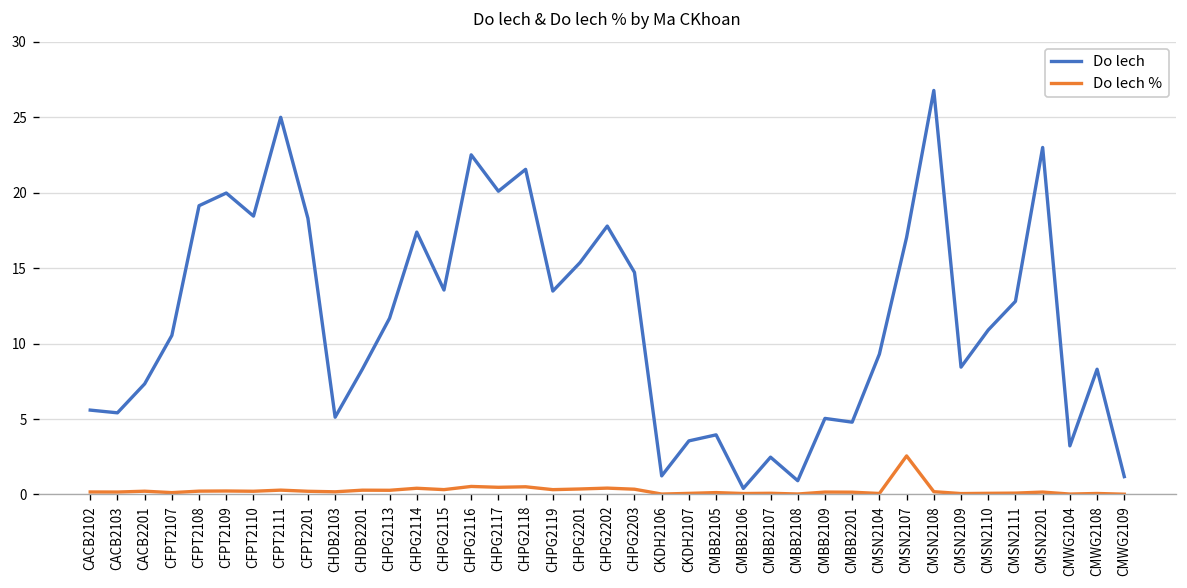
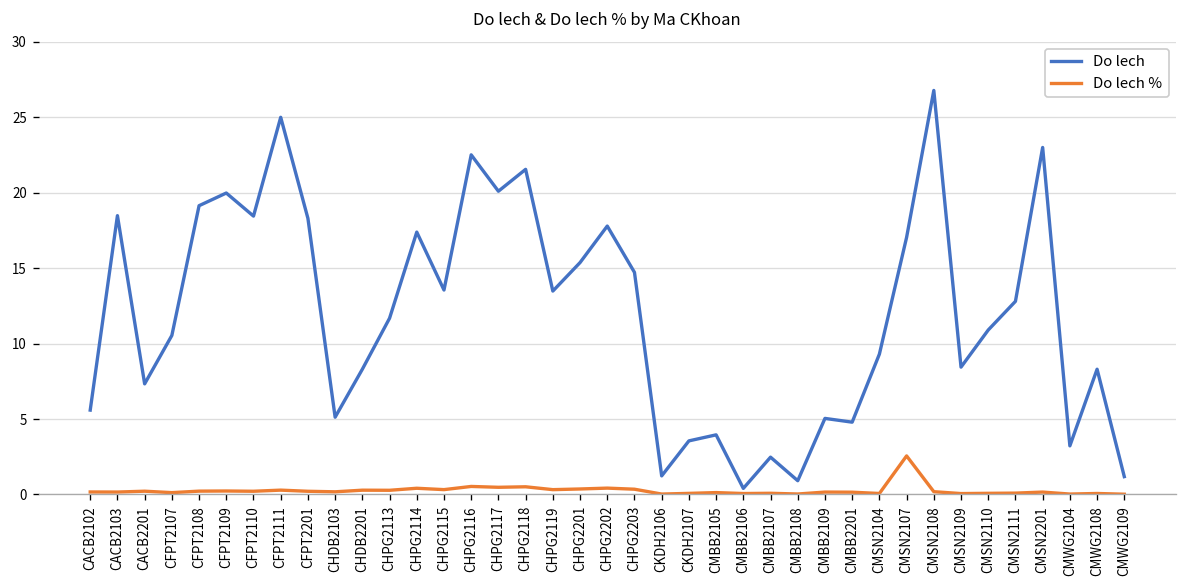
Do lech, CACB2103: 5.4 -> 18.5
